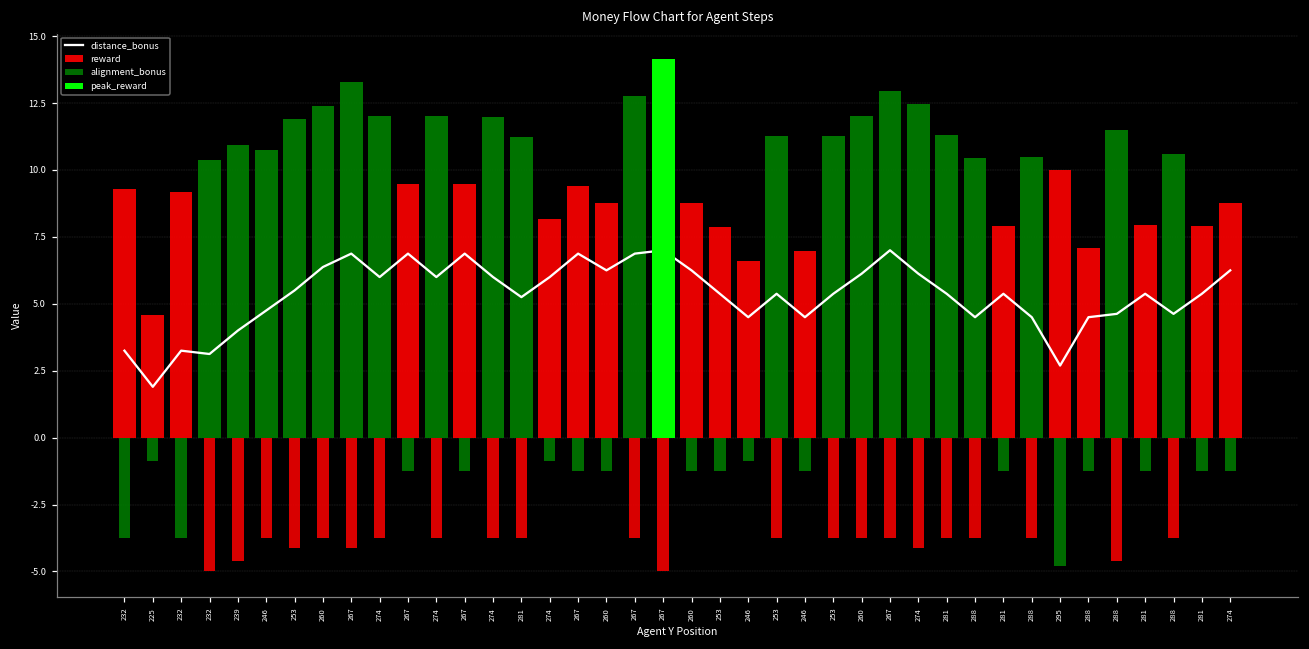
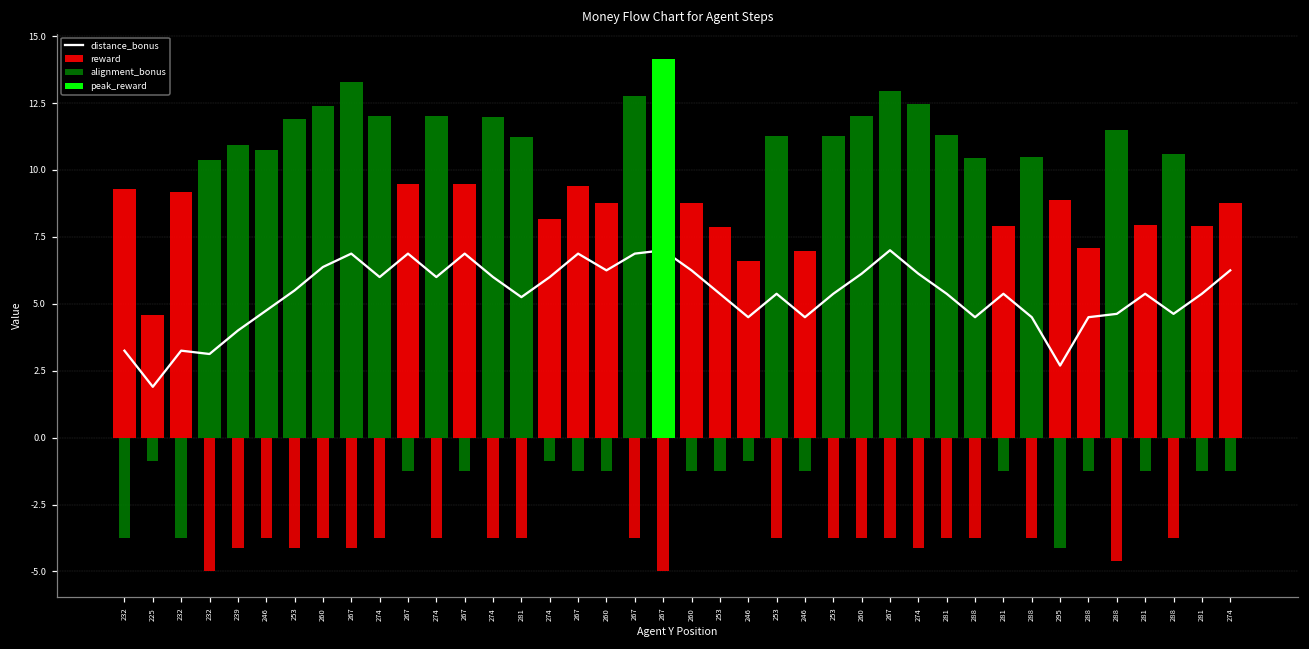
alignment_bonus, 239: -4.6 -> -4.1
reward, 295: 10.0 -> 8.9
alignment_bonus, 295: -4.8 -> -4.1
